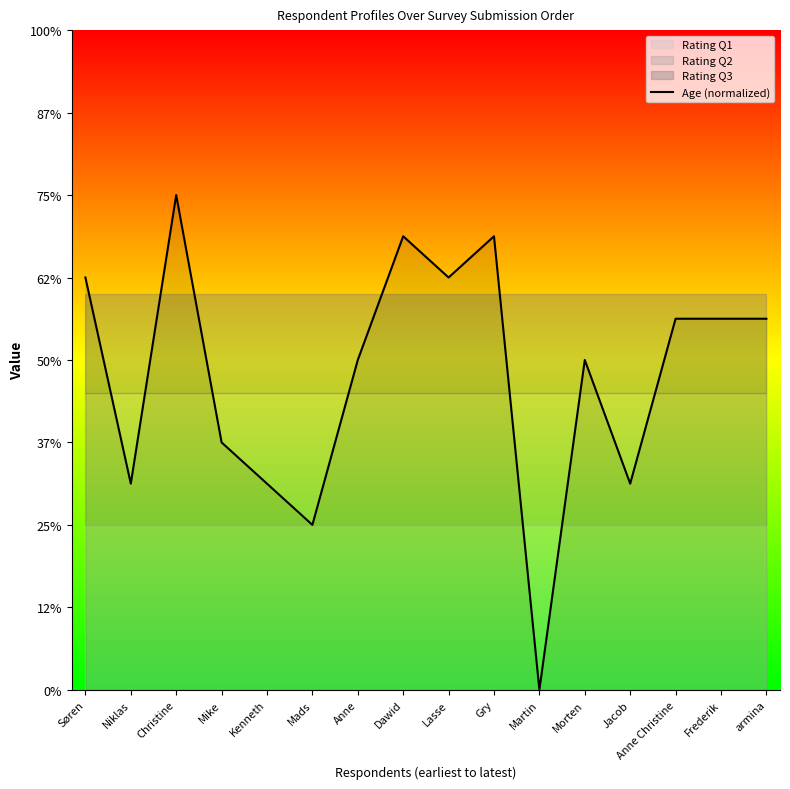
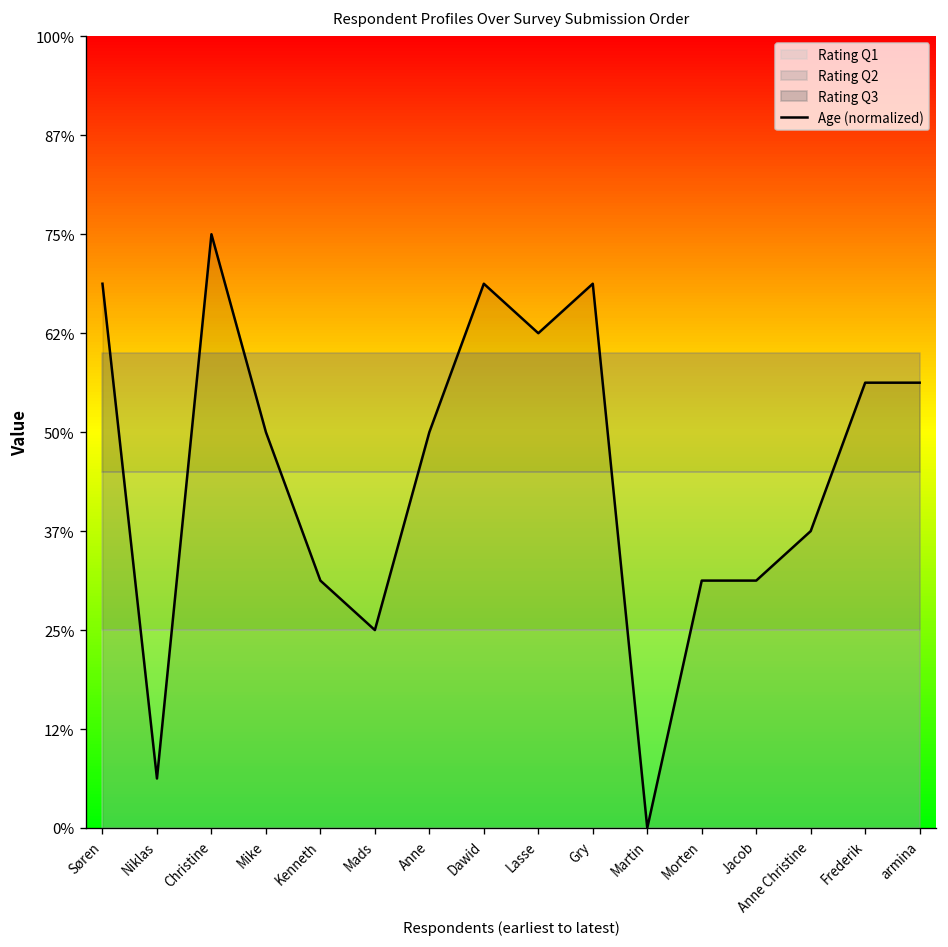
Age (normalized), Søren: 63% -> 69%
Age (normalized), Niklas: 31% -> 6%
Age (normalized), Mike: 38% -> 50%
Age (normalized), Morten: 50% -> 31%
Age (normalized), Anne Christine: 56% -> 38%
